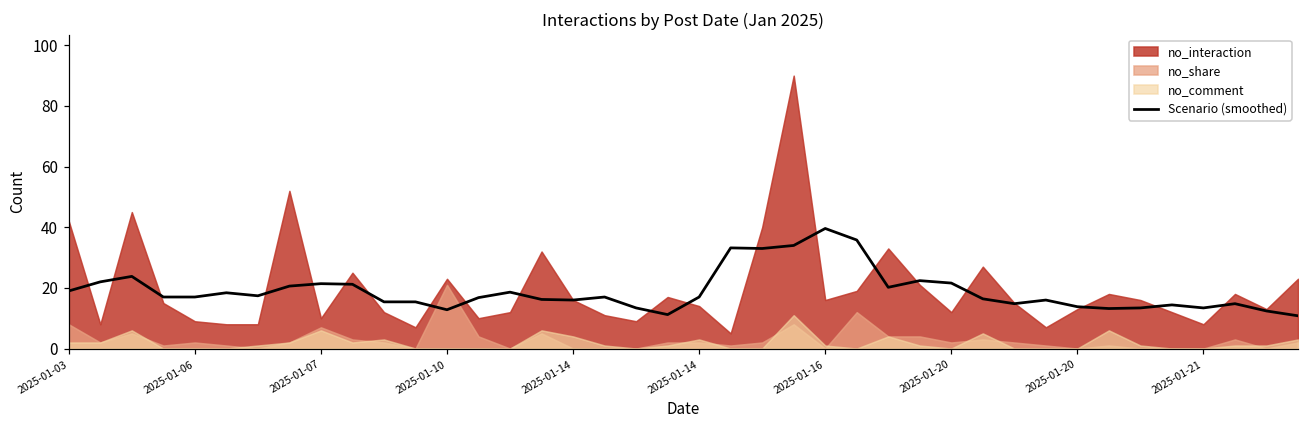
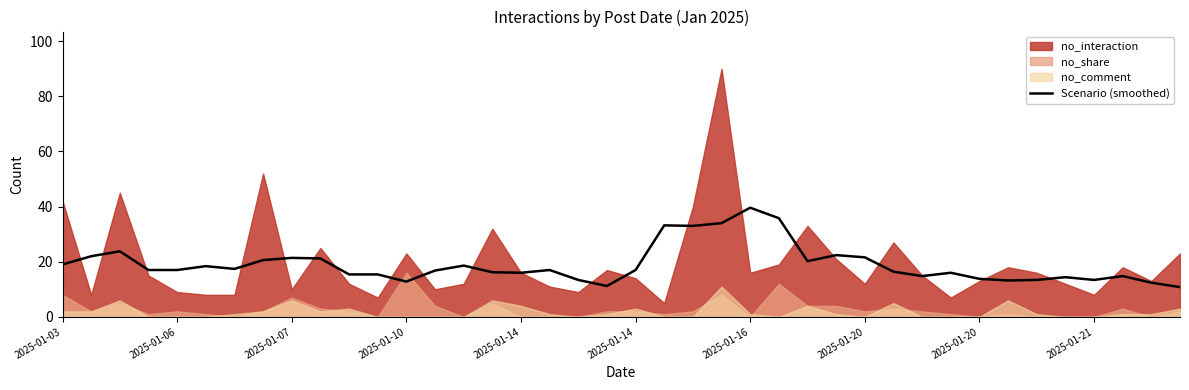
no_share, 2025-01-10: 21 -> 16
